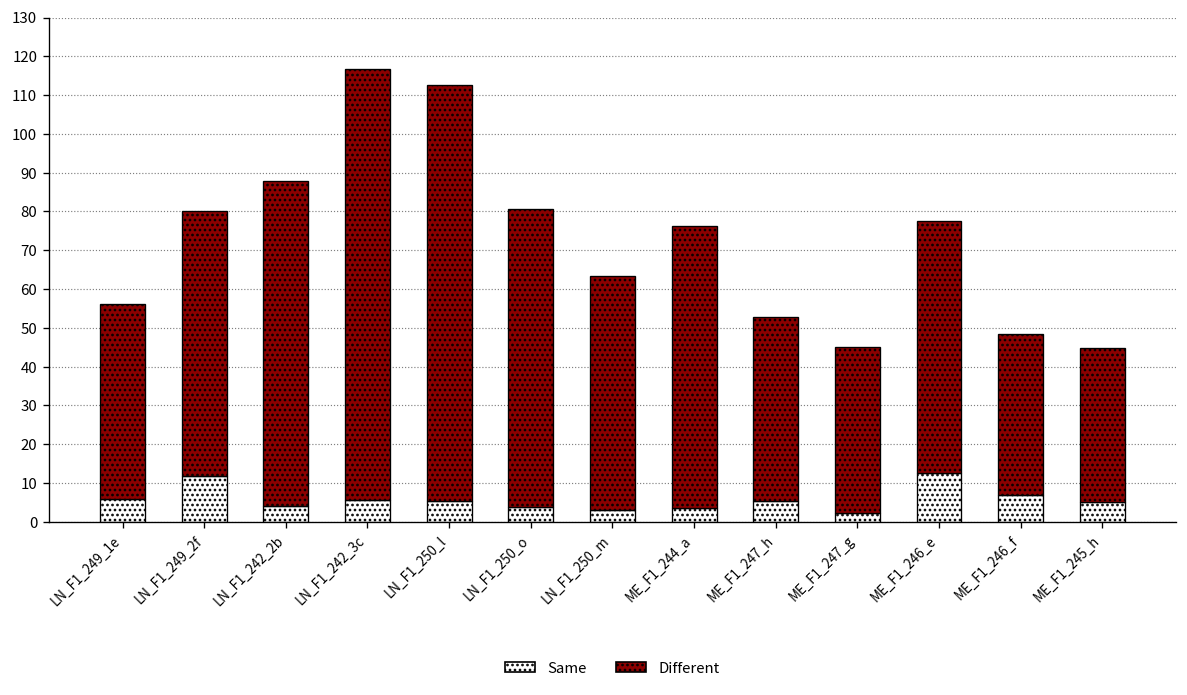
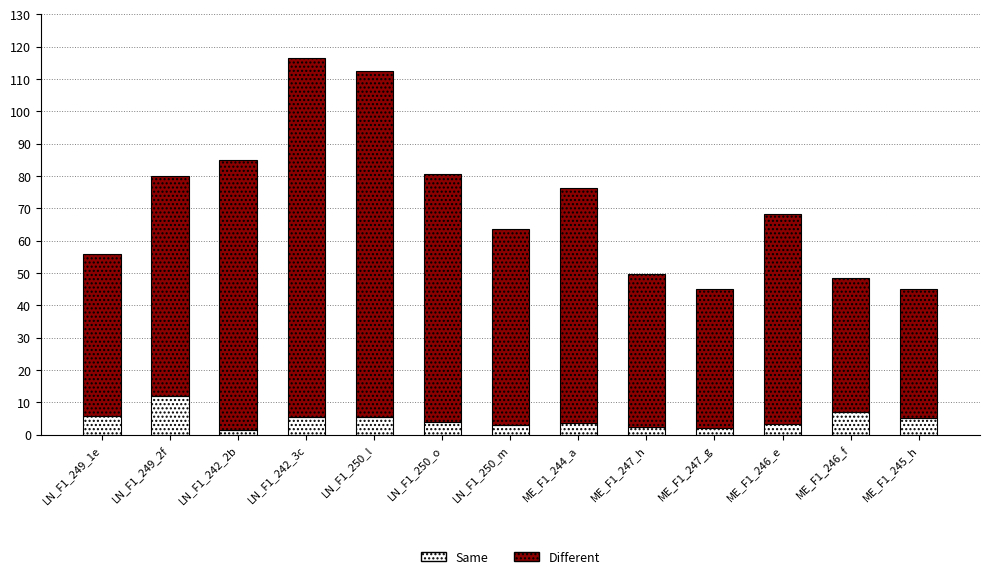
Same, LN_F1_242_2b: 4 -> 1
Same, ME_F1_247_h: 5 -> 2
Same, ME_F1_246_e: 13 -> 3
